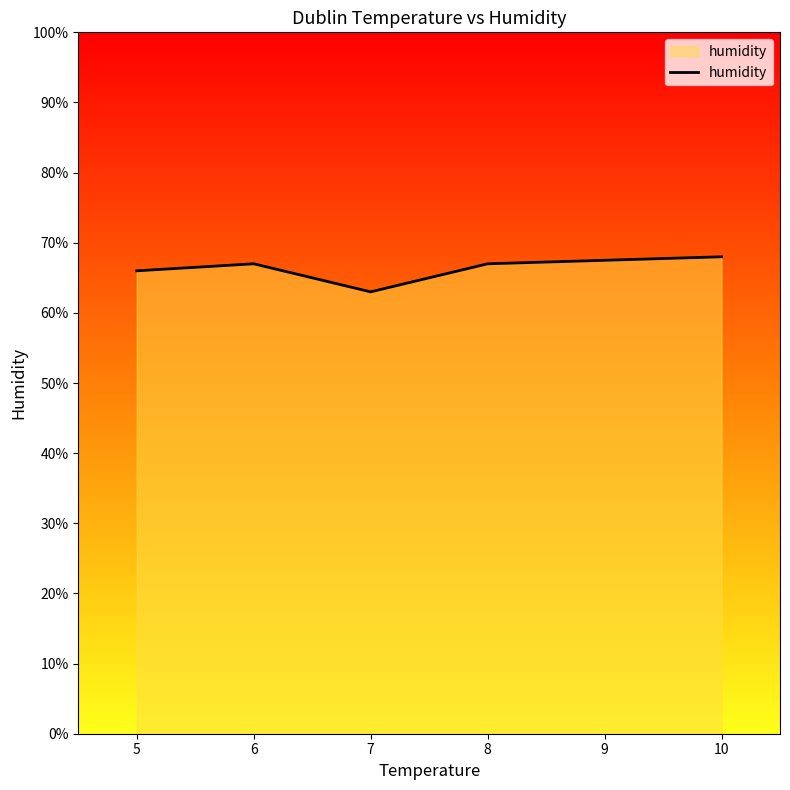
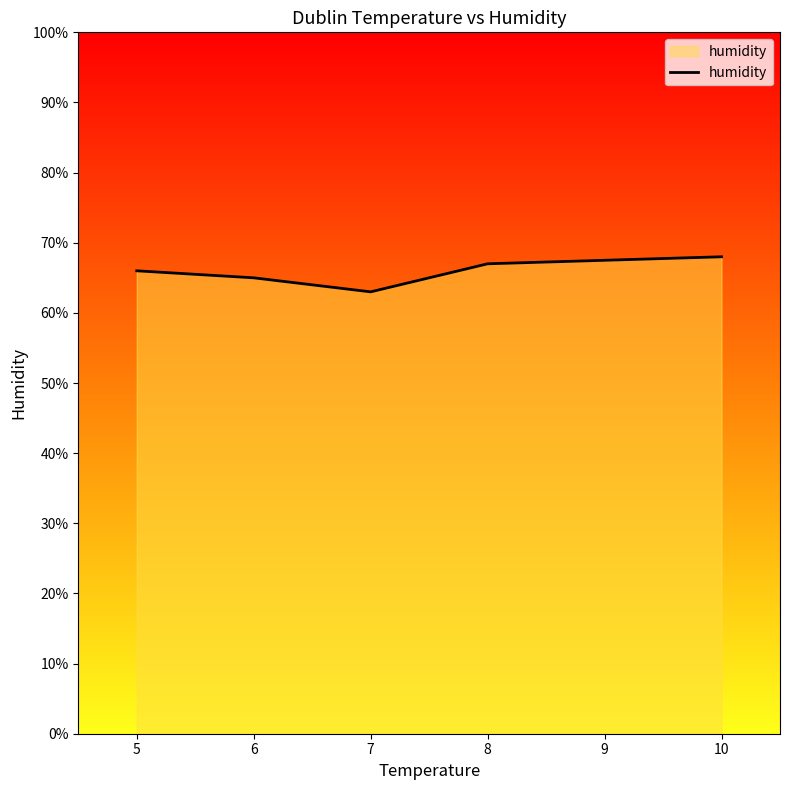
6: 67% -> 65%
